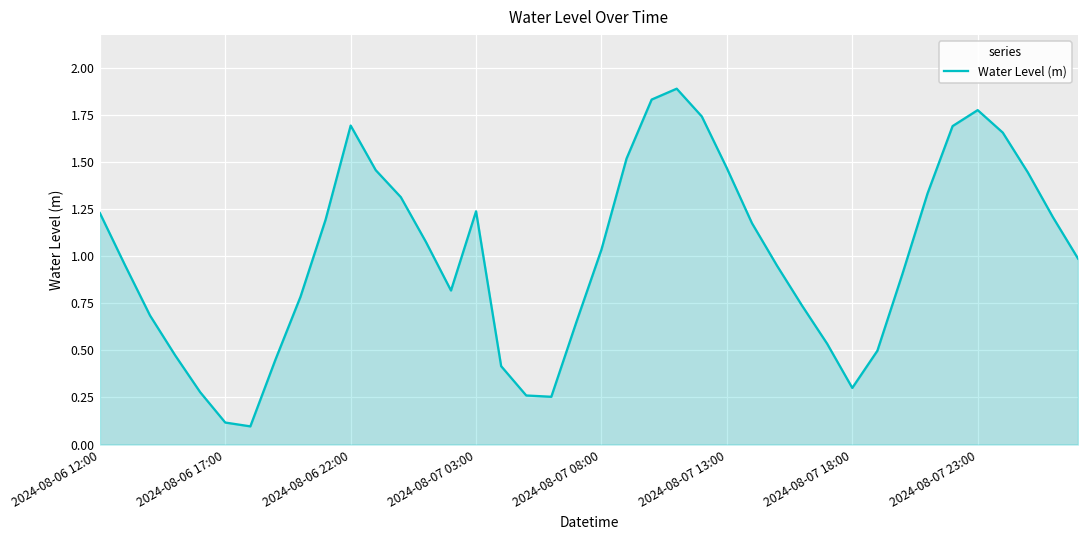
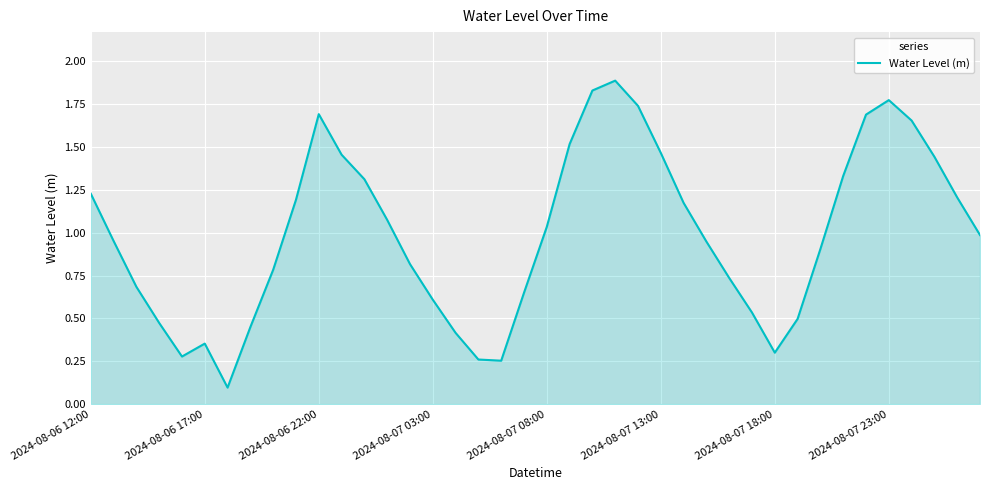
2024-08-06 17:00: 0.12 -> 0.35
2024-08-07 03:00: 1.24 -> 0.61
